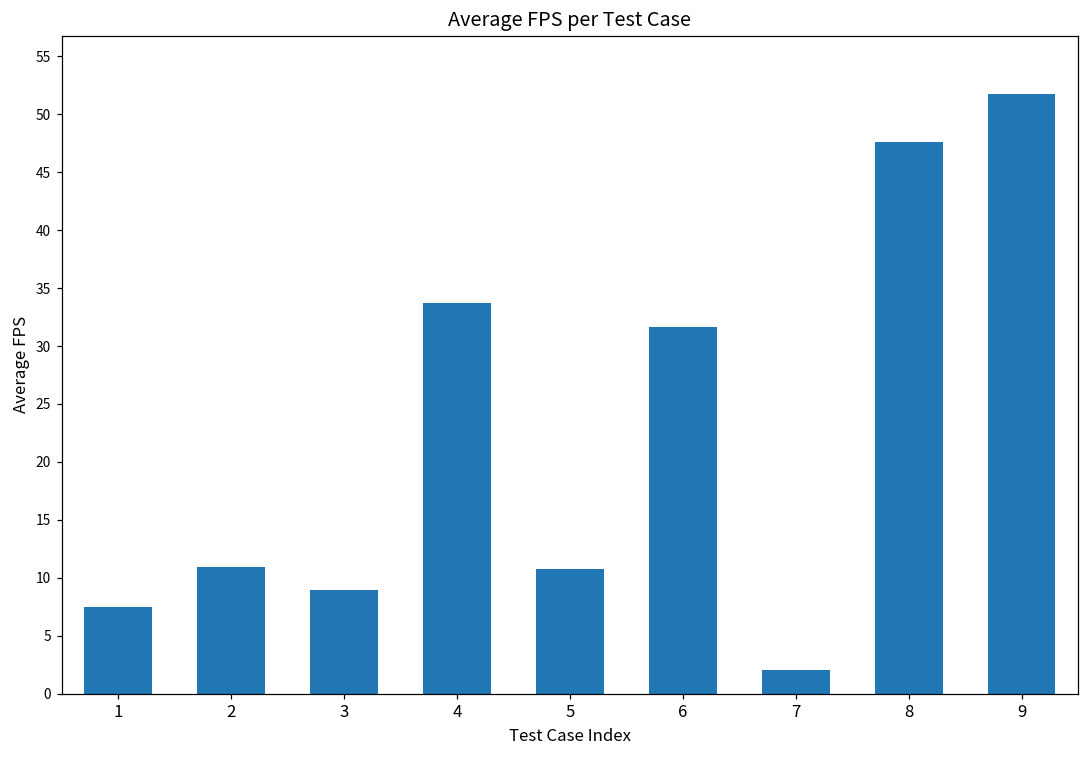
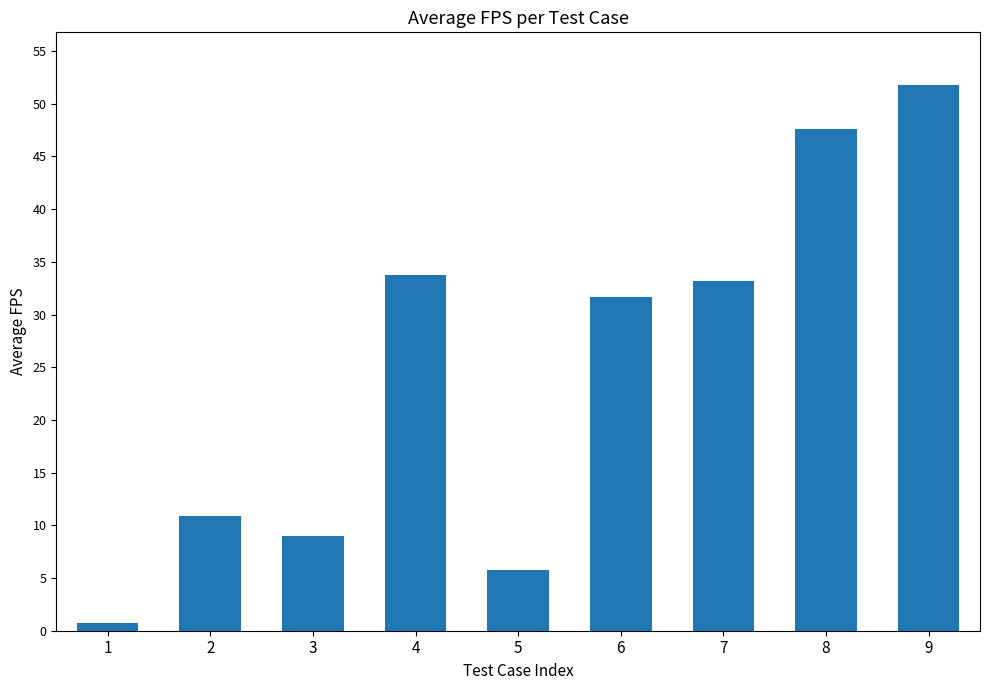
1: 7.5 -> 0.7
5: 10.8 -> 5.7
7: 2.0 -> 33.2
